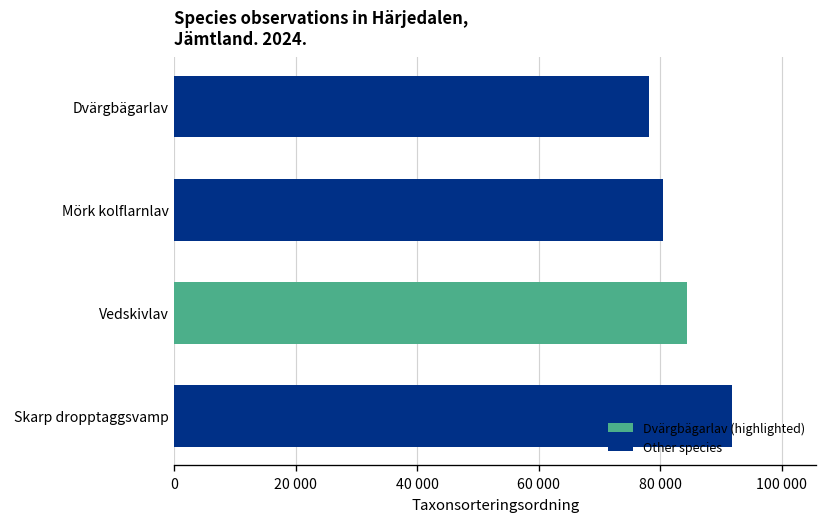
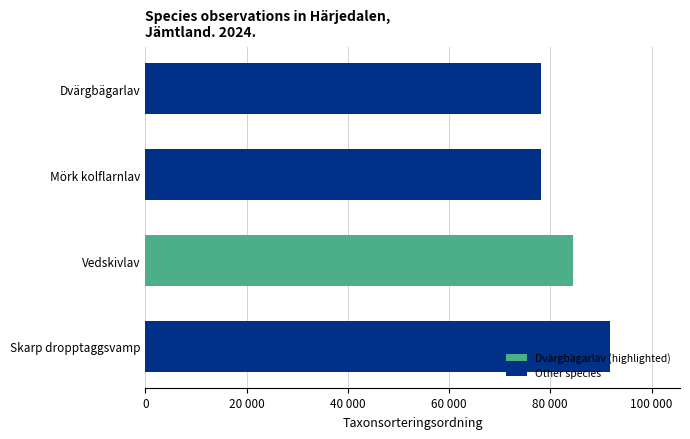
Mörk kolflarnlav: 80000 -> 78000
